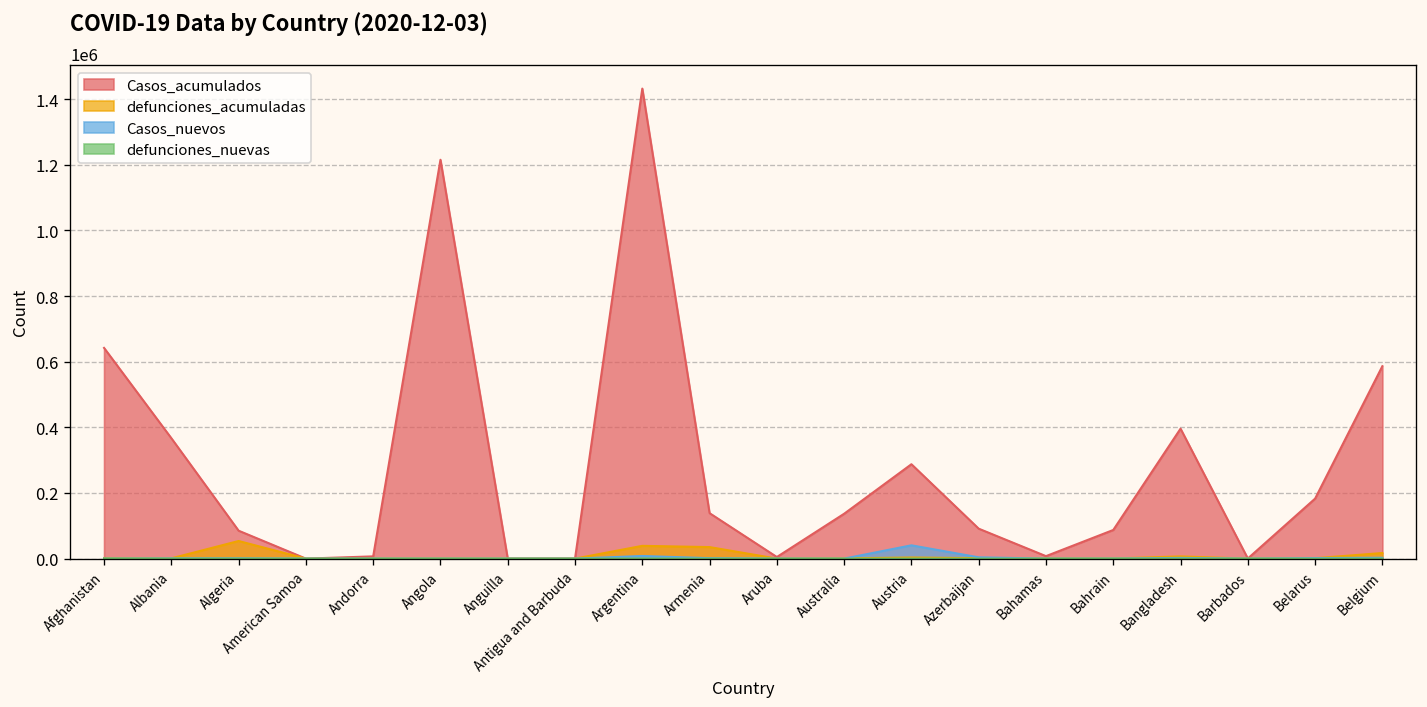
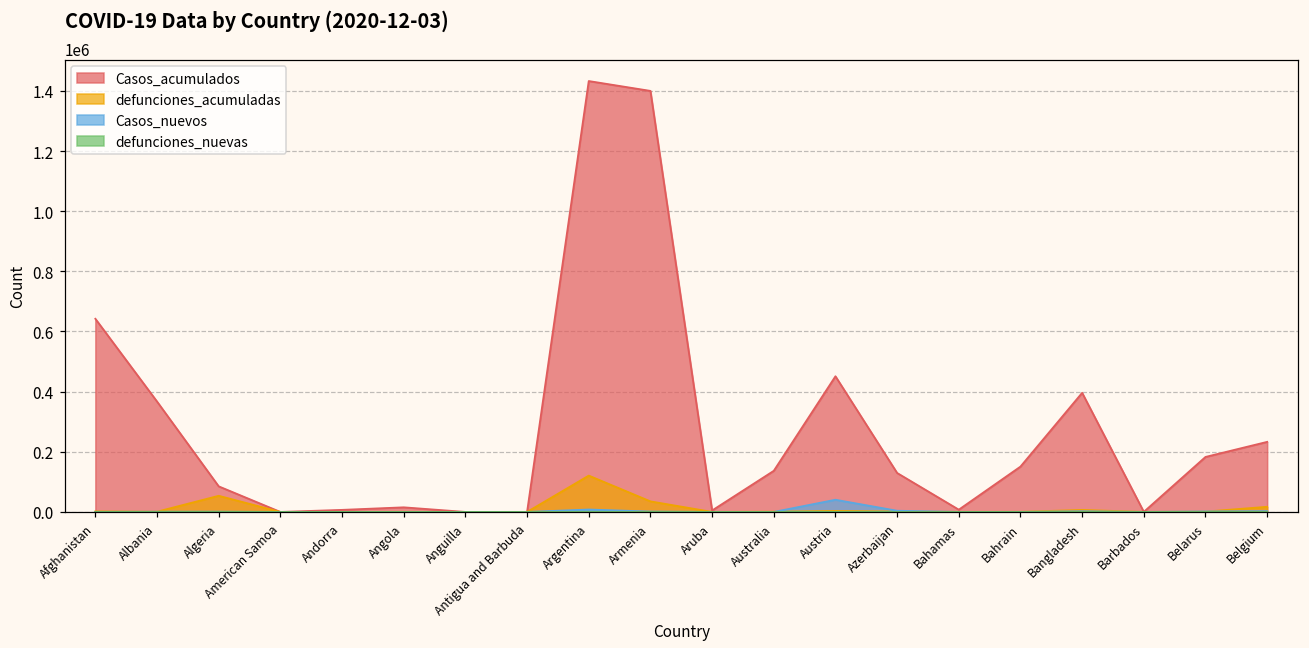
Casos_acumulados, Angola: 1220000 -> 20000
defunciones_acumuladas, Argentina: 40000 -> 120000
Casos_acumulados, Armenia: 140000 -> 1400000
Casos_acumulados, Austria: 290000 -> 450000
Casos_acumulados, Azerbaijan: 90000 -> 130000
Casos_acumulados, Bahrain: 90000 -> 150000
Casos_acumulados, Belgium: 590000 -> 230000
